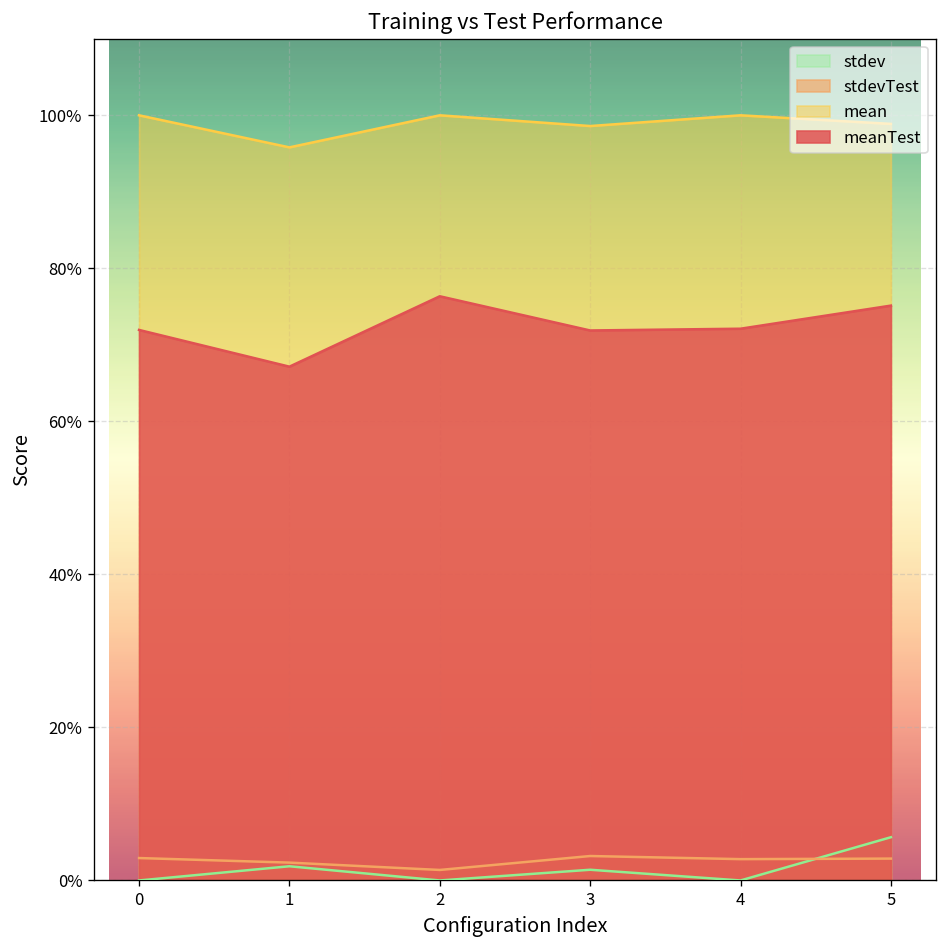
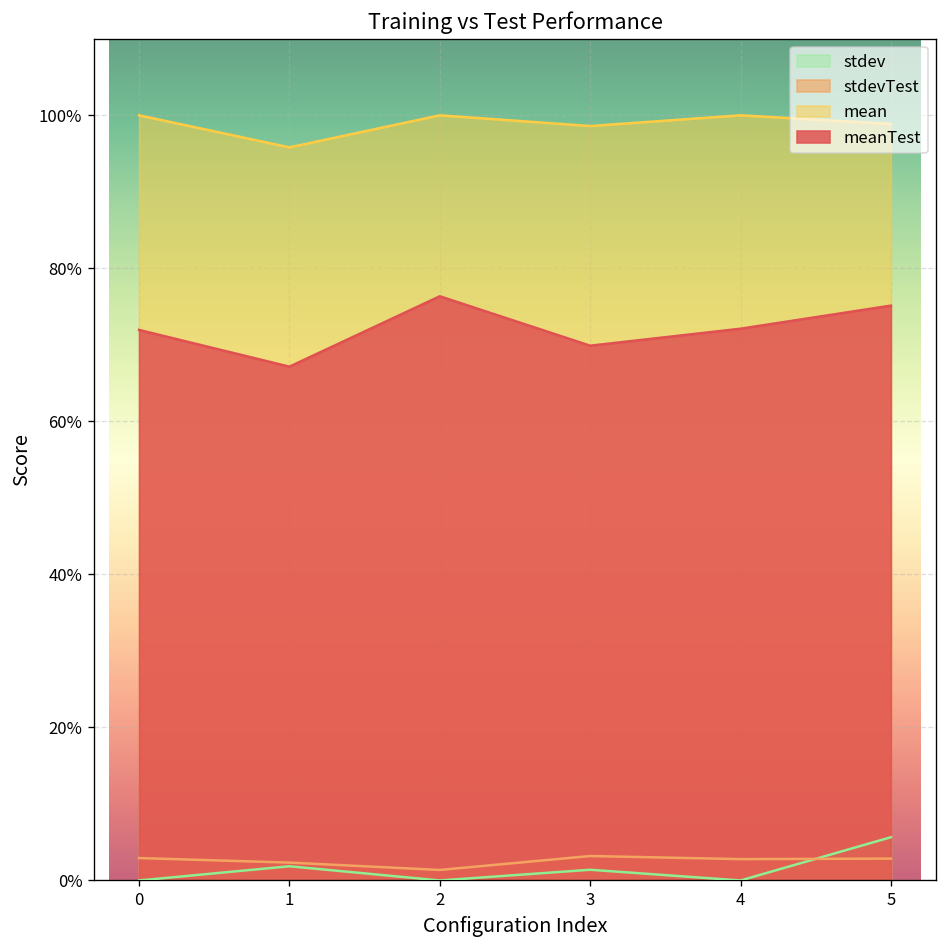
meanTest, 3: 72% -> 70%
